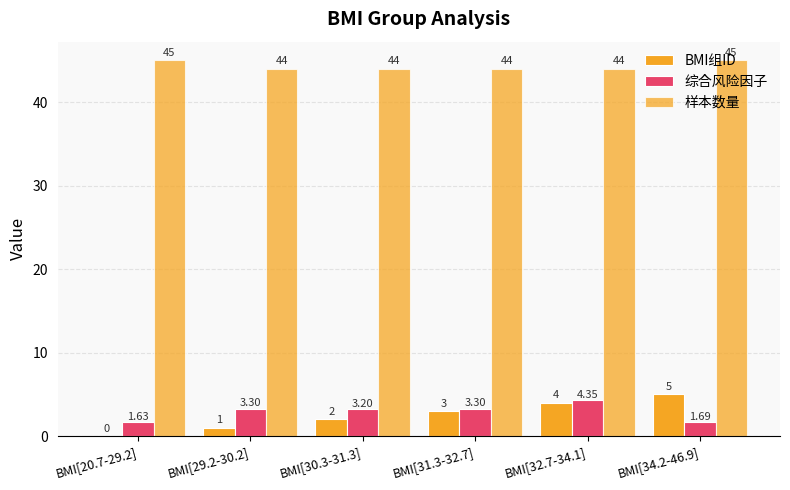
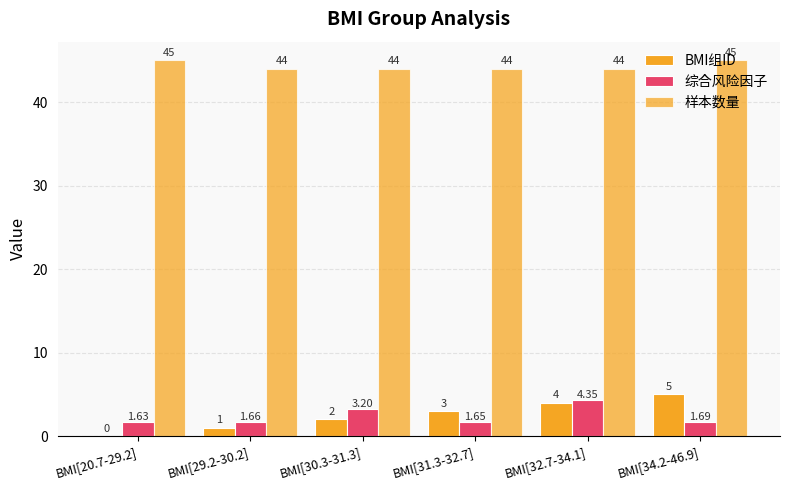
综合风险因子, BMI[29.2-30.2]: 3.30 -> 1.66
综合风险因子, BMI[31.3-32.7]: 3.30 -> 1.65
